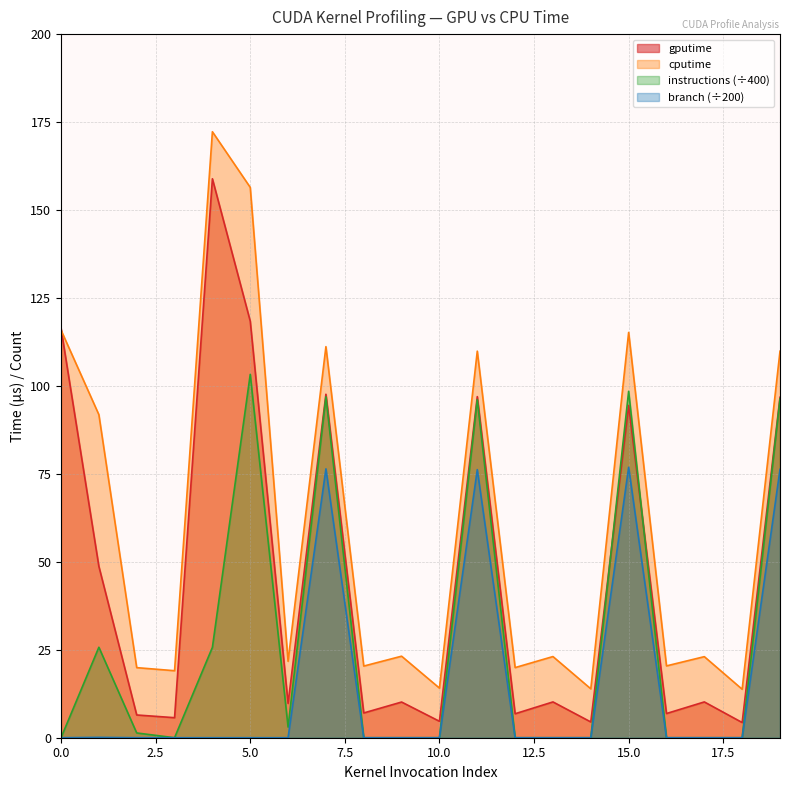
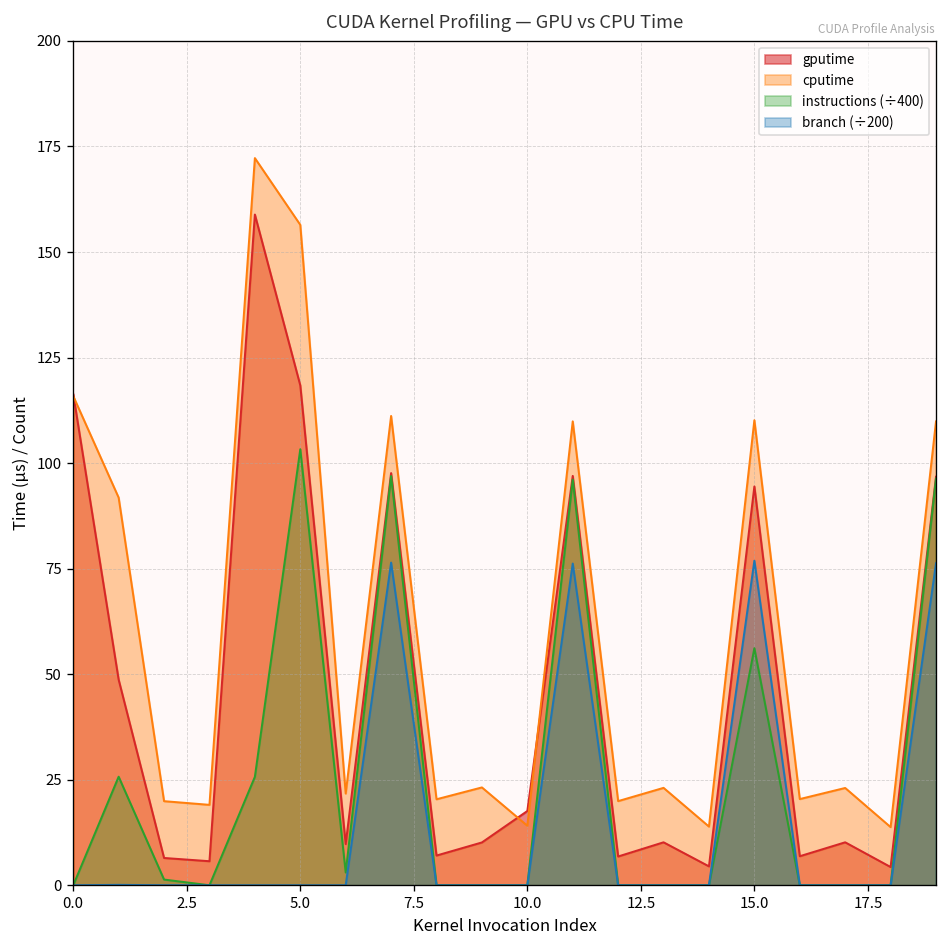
gputime, 10.0: 5 -> 18
cputime, 15.0: 115 -> 110
instructions (÷400), 15.0: 98 -> 56
